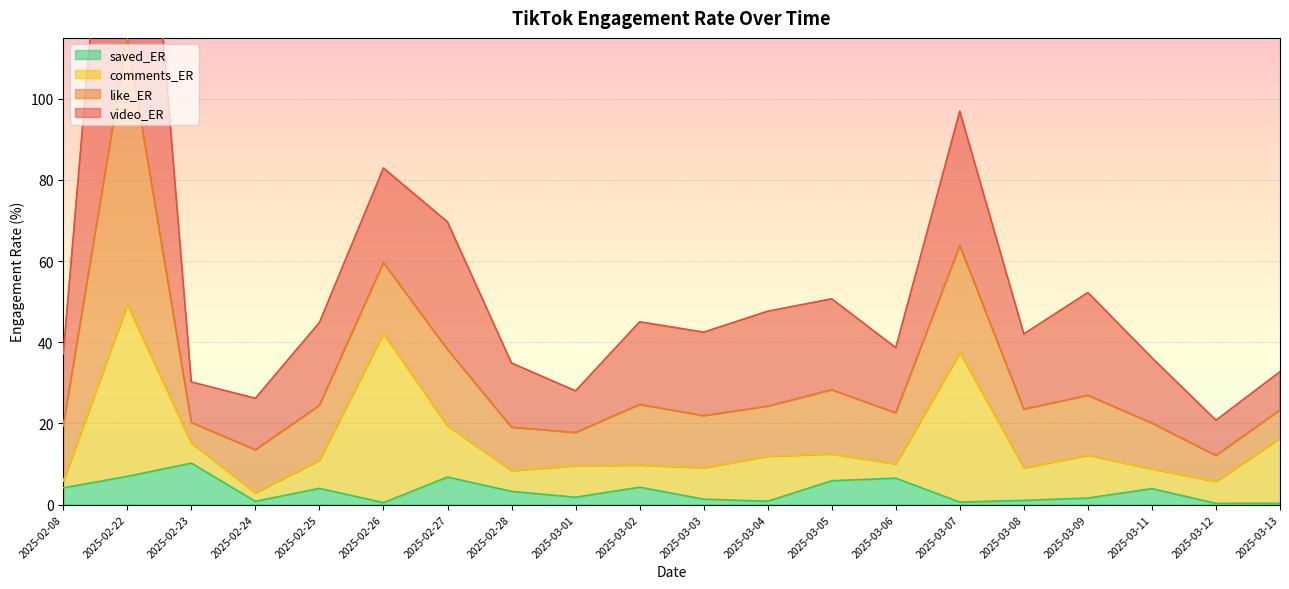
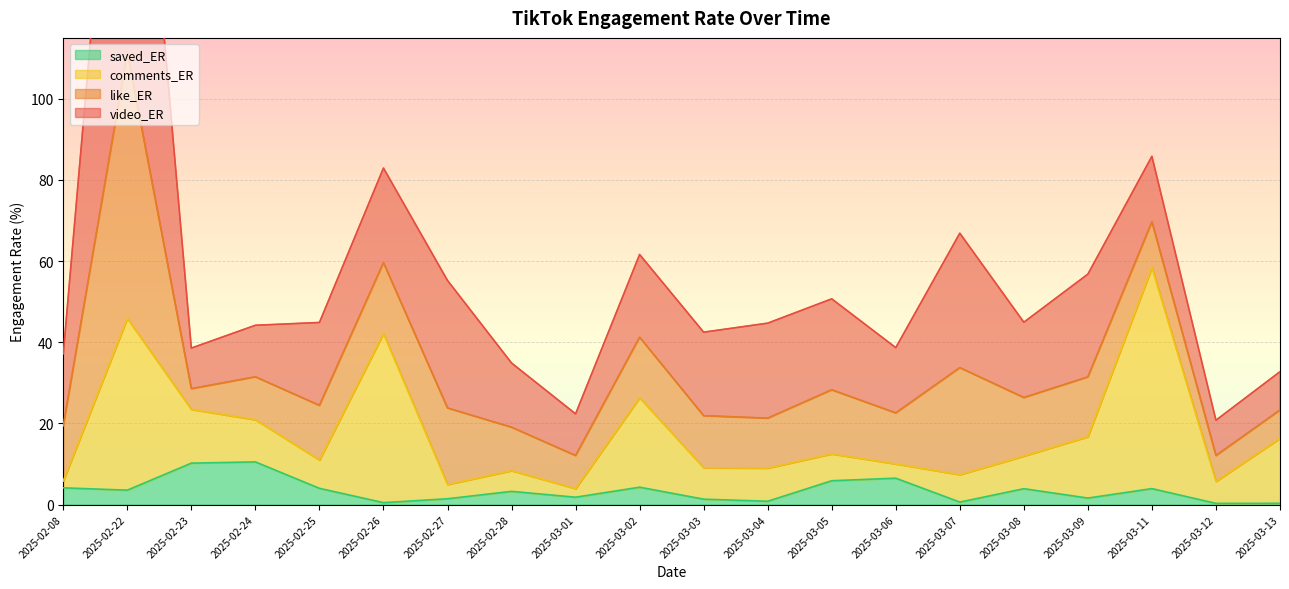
saved_ER, 2025-02-22: 7 -> 4
comments_ER, 2025-02-23: 5 -> 13
saved_ER, 2025-02-24: 1 -> 11
comments_ER, 2025-02-24: 2 -> 10
saved_ER, 2025-02-27: 7 -> 1
comments_ER, 2025-02-27: 13 -> 4
comments_ER, 2025-03-01: 8 -> 2
comments_ER, 2025-03-02: 5 -> 22
comments_ER, 2025-03-04: 11 -> 8
comments_ER, 2025-03-07: 37 -> 7
saved_ER, 2025-03-08: 1 -> 4
comments_ER, 2025-03-09: 11 -> 15
comments_ER, 2025-03-11: 5 -> 54
